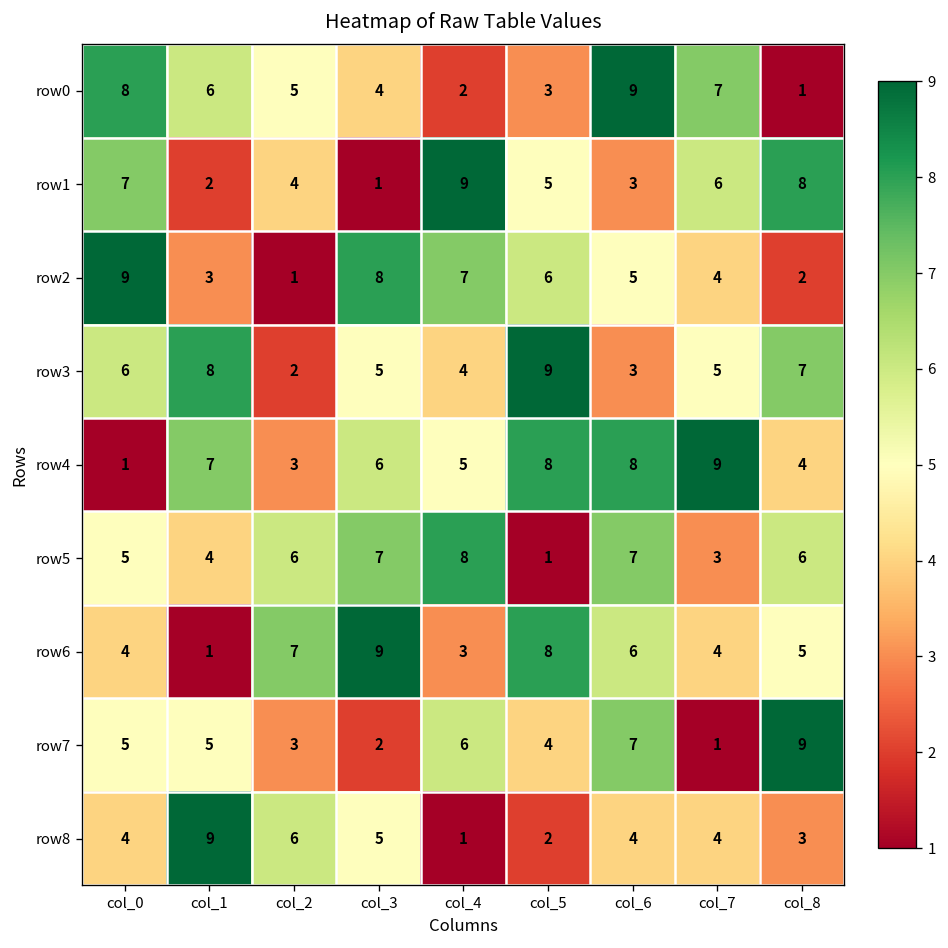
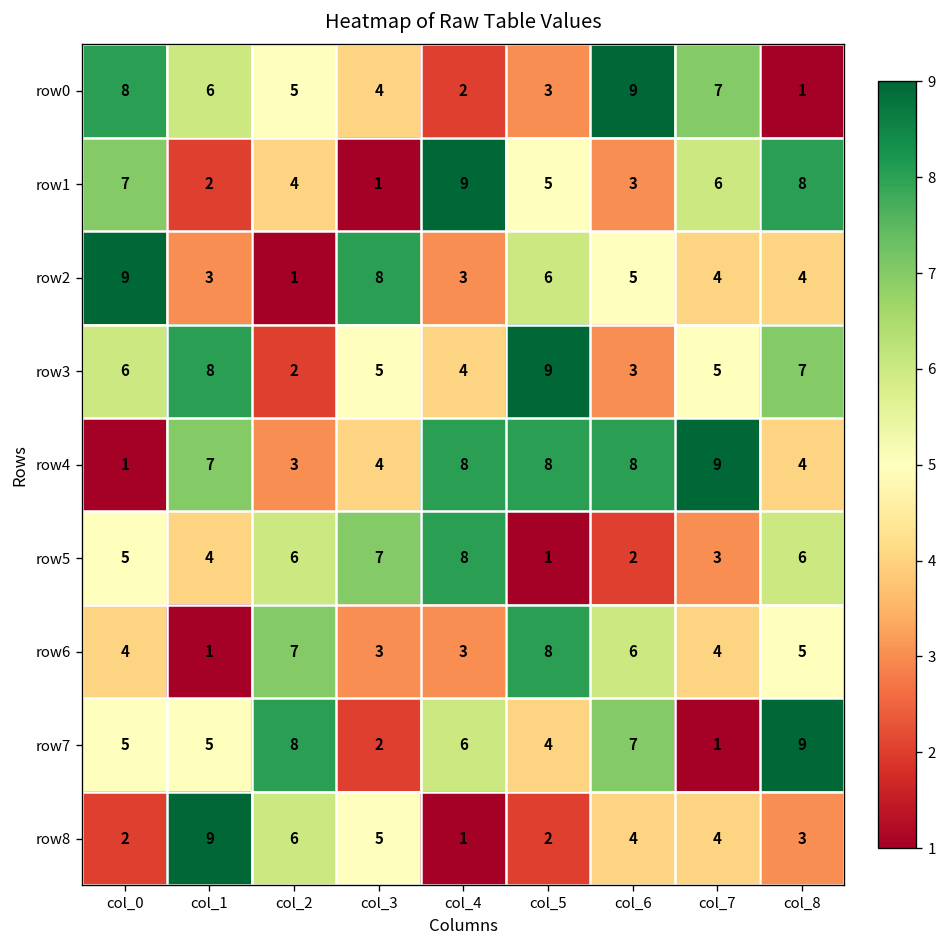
row2, col_4: 7 -> 3
row2, col_8: 2 -> 4
row4, col_3: 6 -> 4
row4, col_4: 5 -> 8
row5, col_6: 7 -> 2
row6, col_3: 9 -> 3
row7, col_2: 3 -> 8
row8, col_0: 4 -> 2
